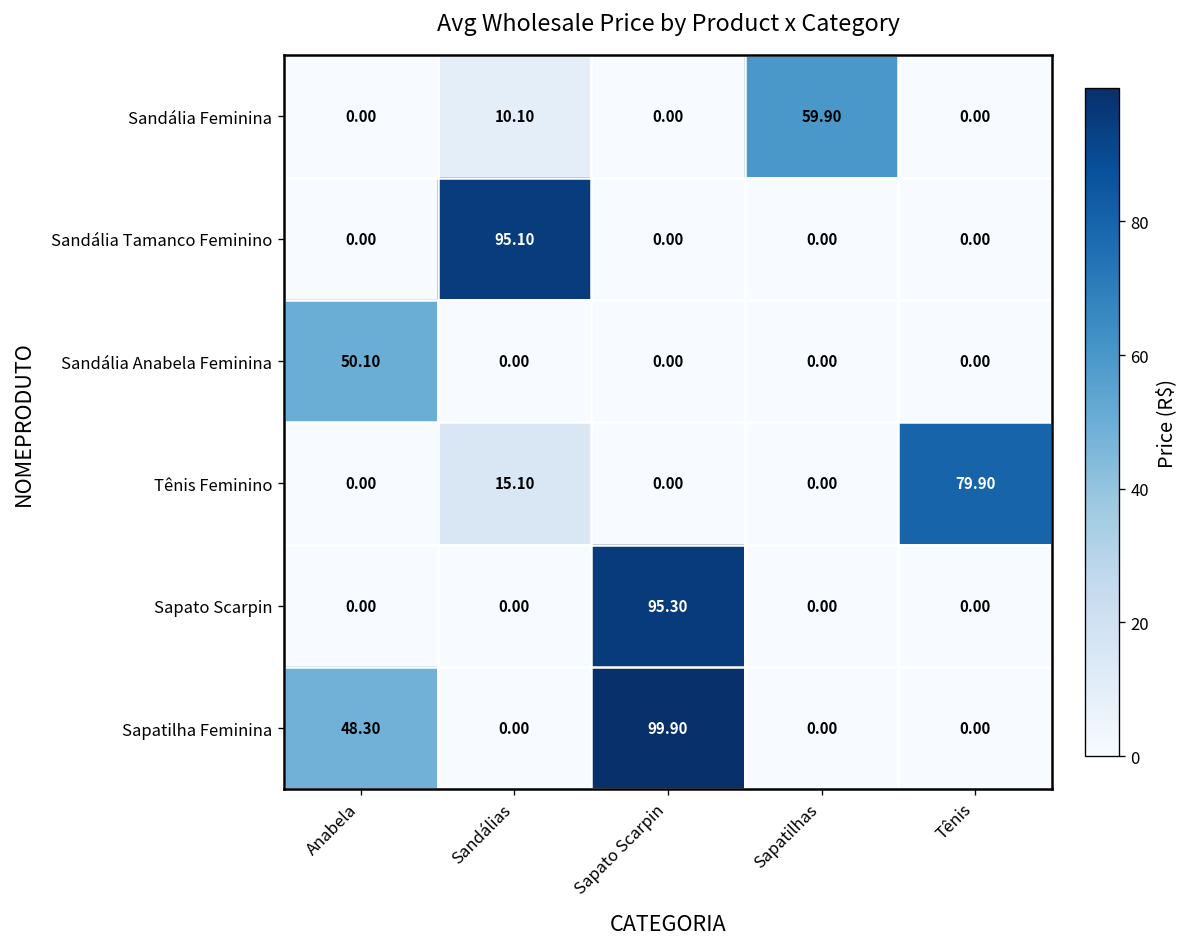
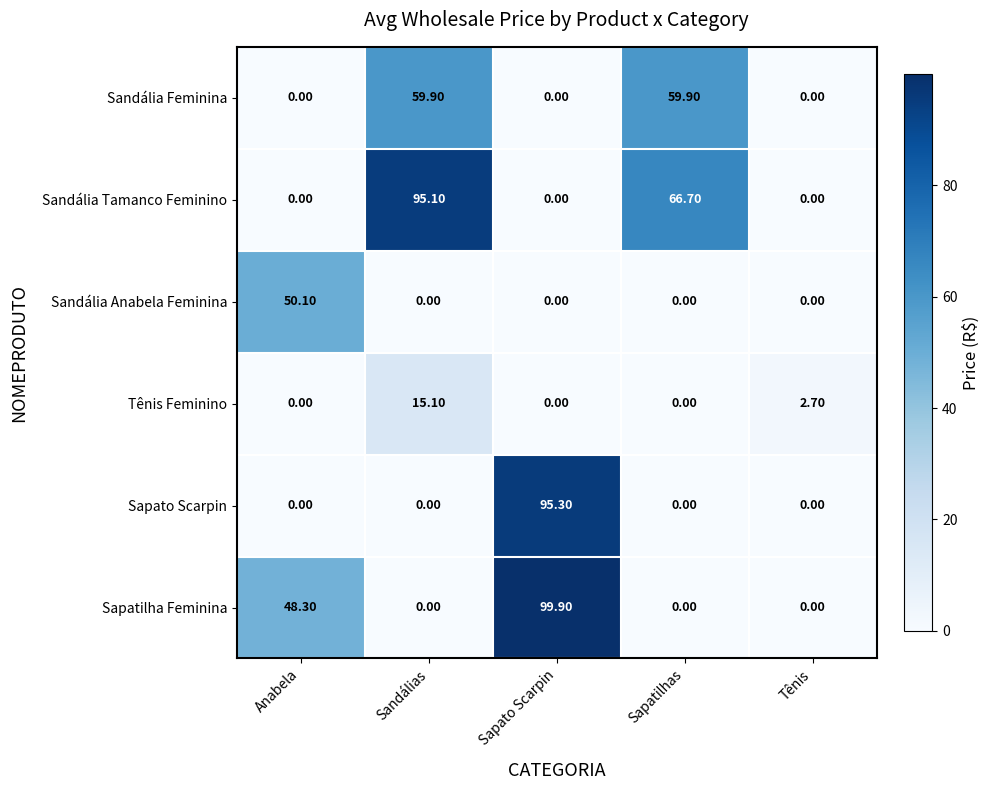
Sandália Feminina, Sandálias: 10.10 -> 59.90
Sandália Tamanco Feminino, Sapatilhas: 0.00 -> 66.70
Tênis Feminino, Tênis: 79.90 -> 2.70
